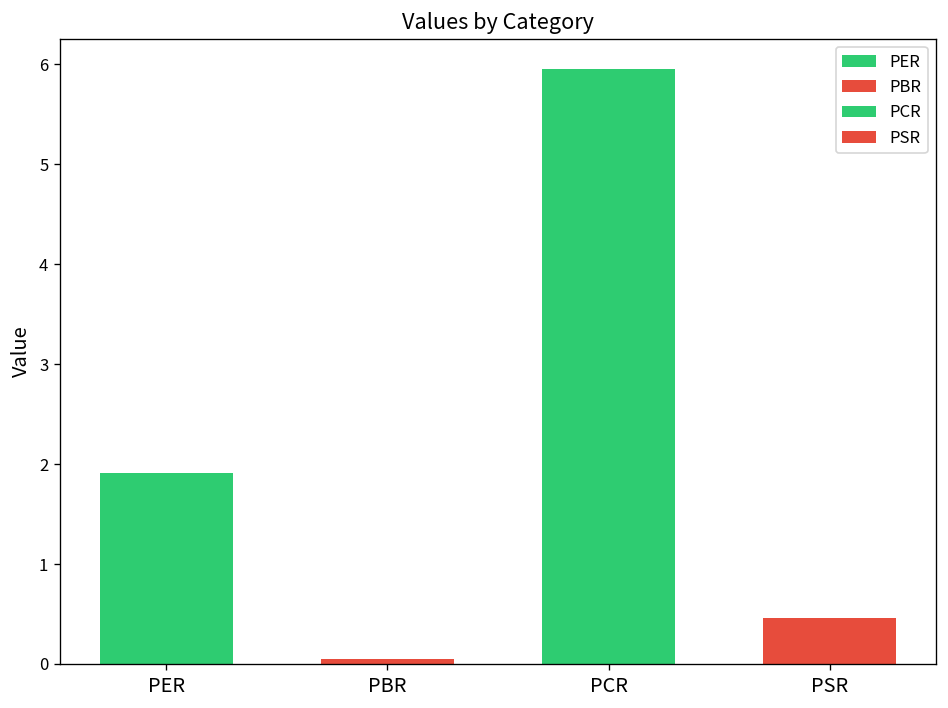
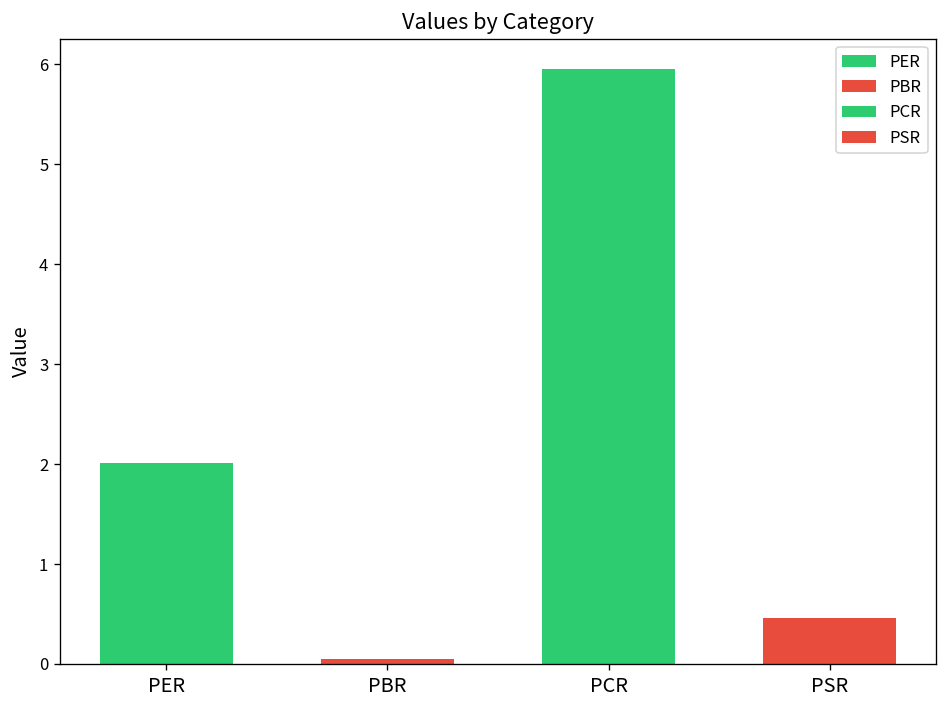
PER: 1.9 -> 2.0
